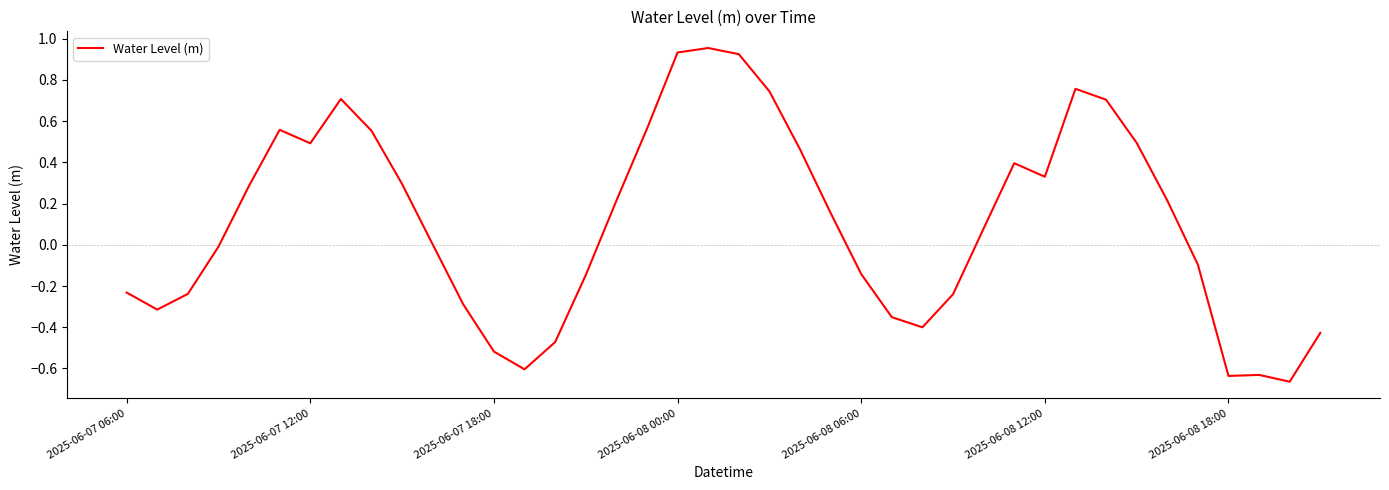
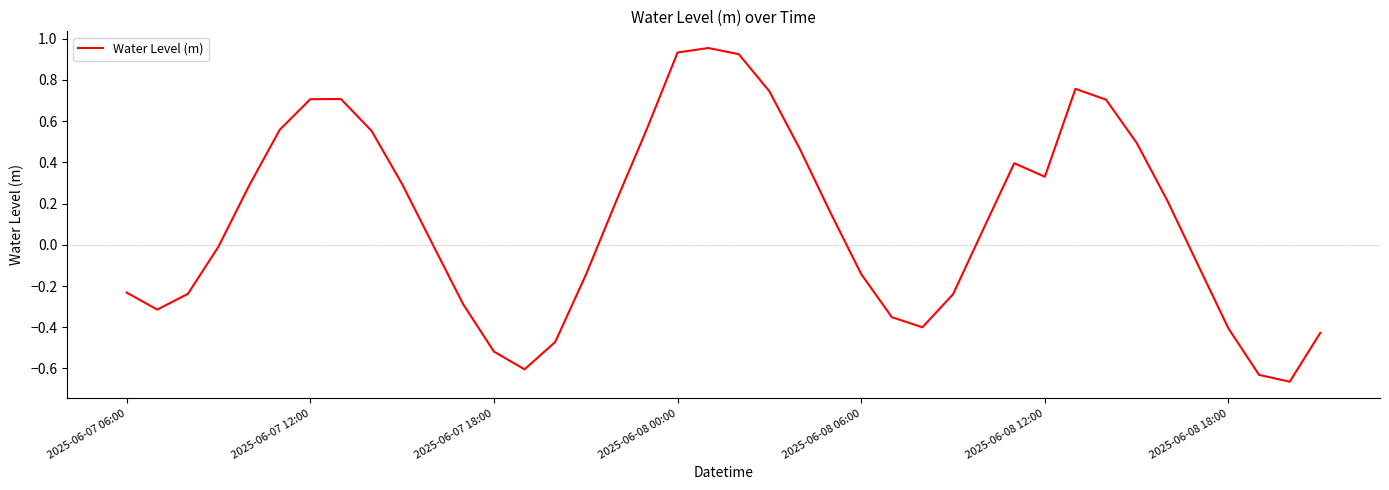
2025-06-07 12:00: 0.49 -> 0.71
2025-06-08 18:00: -0.64 -> -0.41
